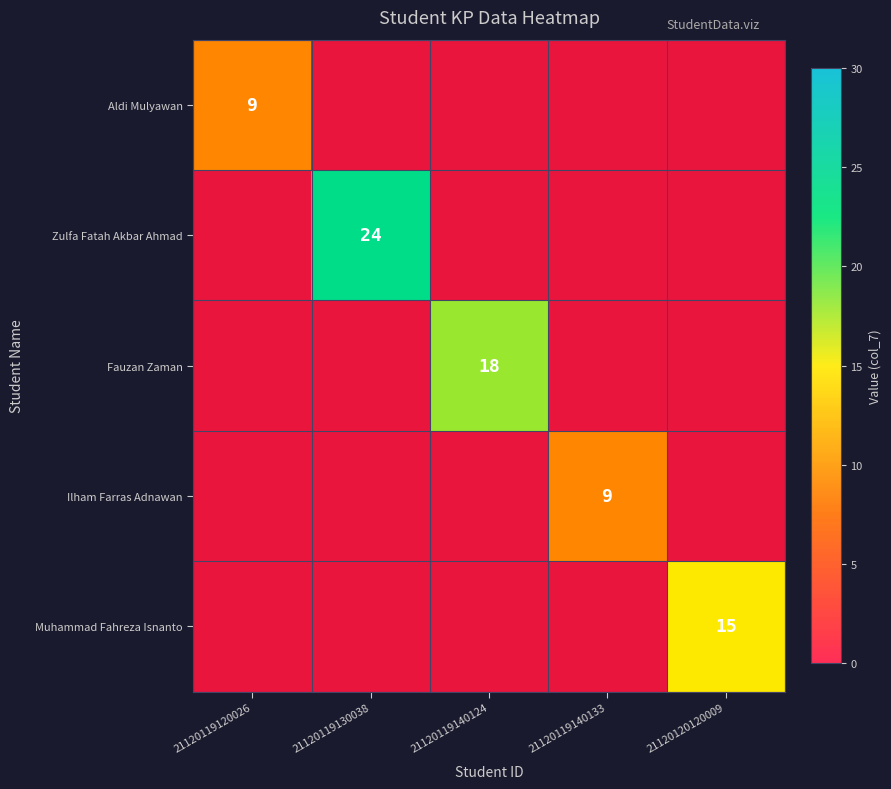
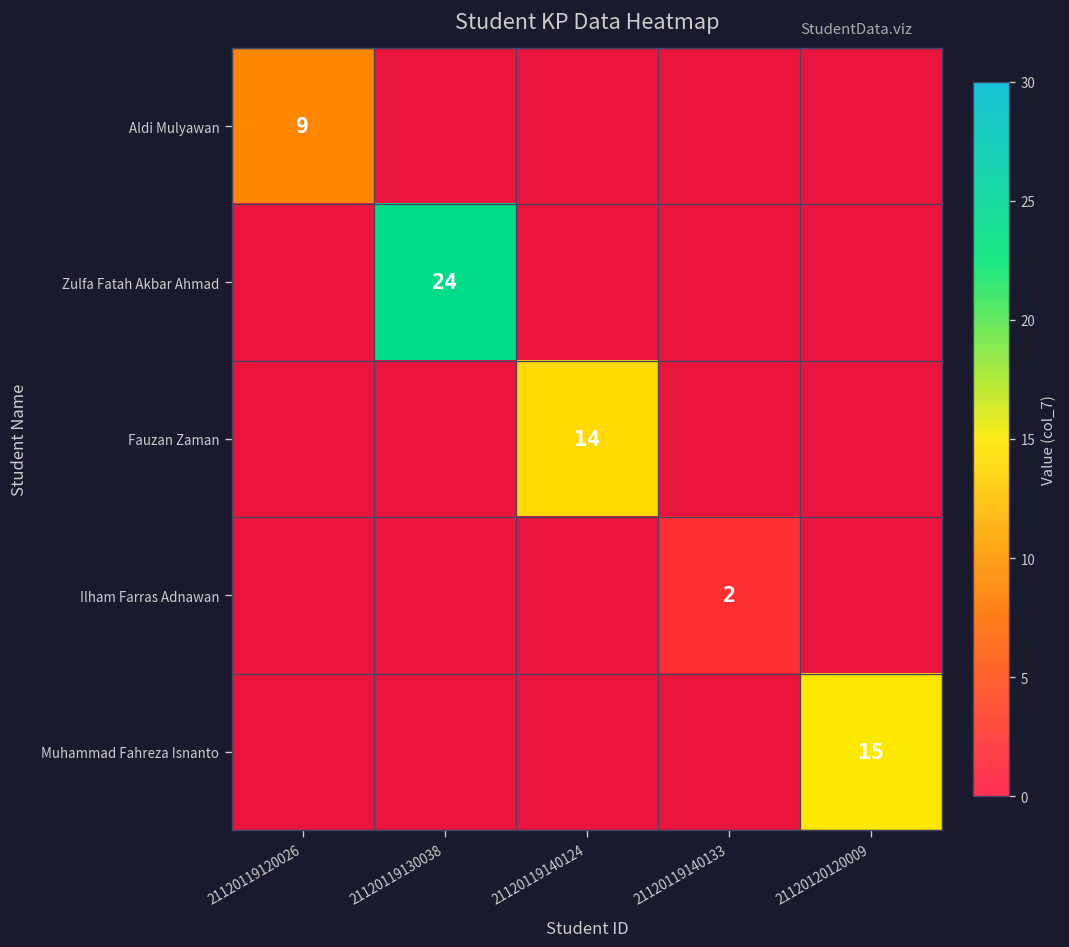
Fauzan Zaman, 21120119140124: 18 -> 14
Ilham Farras Adnawan, 21120119140133: 9 -> 2
